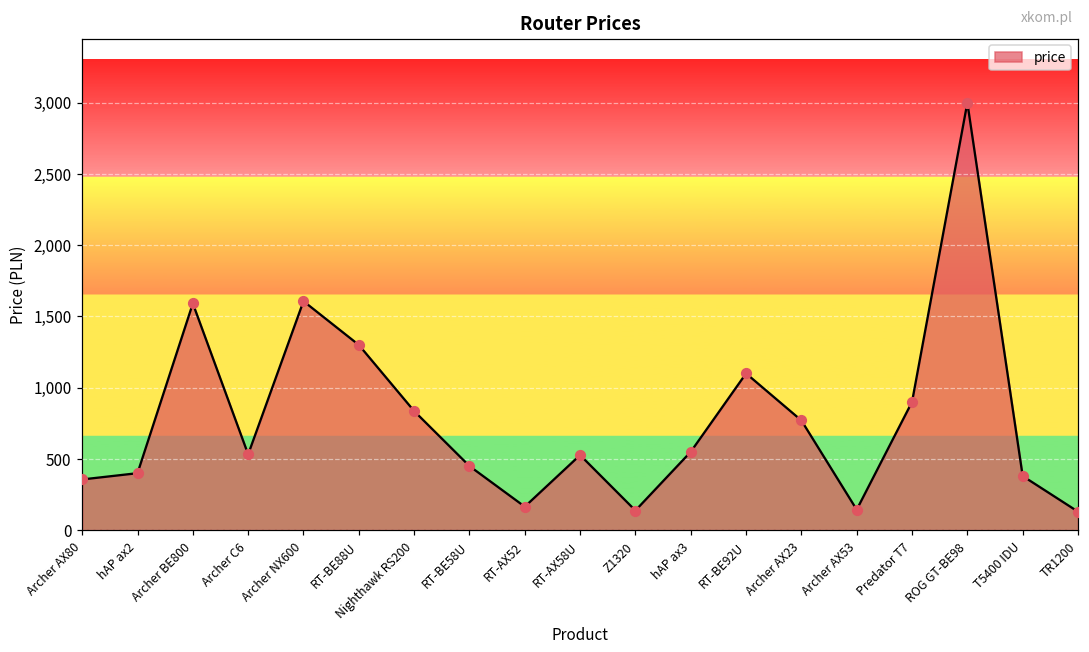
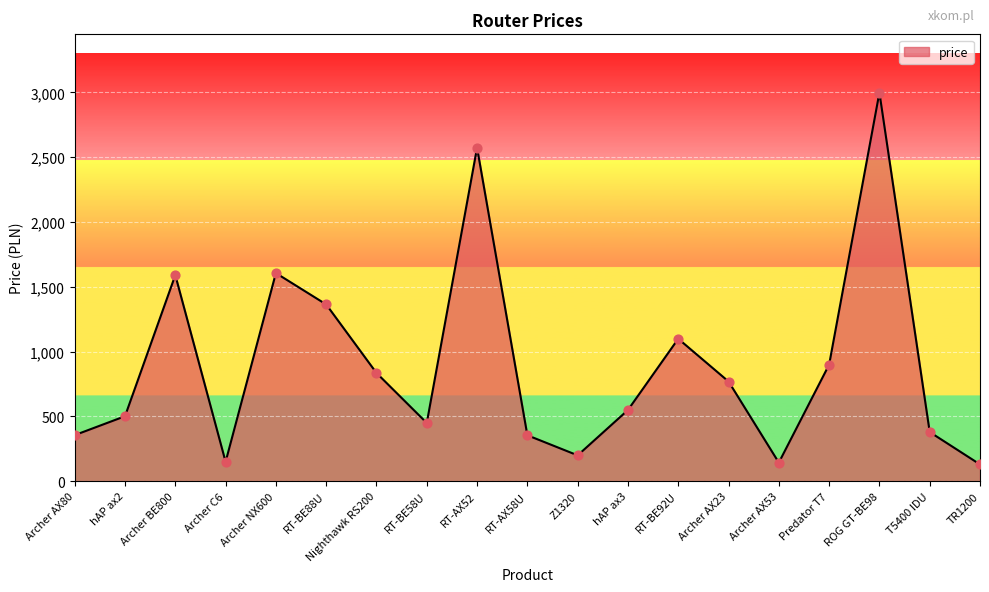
hAP ax2: 400 -> 500
Archer C6: 530 -> 150
RT-BE88U: 1,300 -> 1,360
RT-AX52: 160 -> 2,570
RT-AX58U: 530 -> 350
Z1320: 140 -> 200
